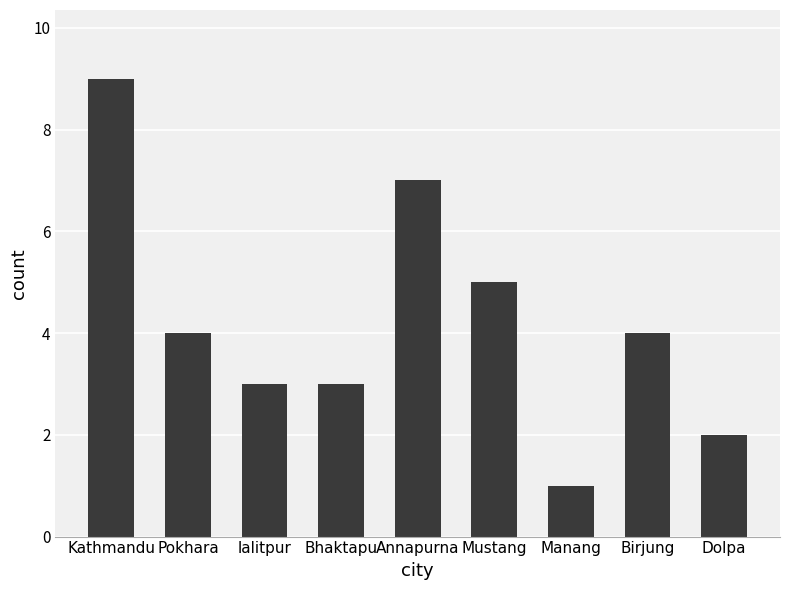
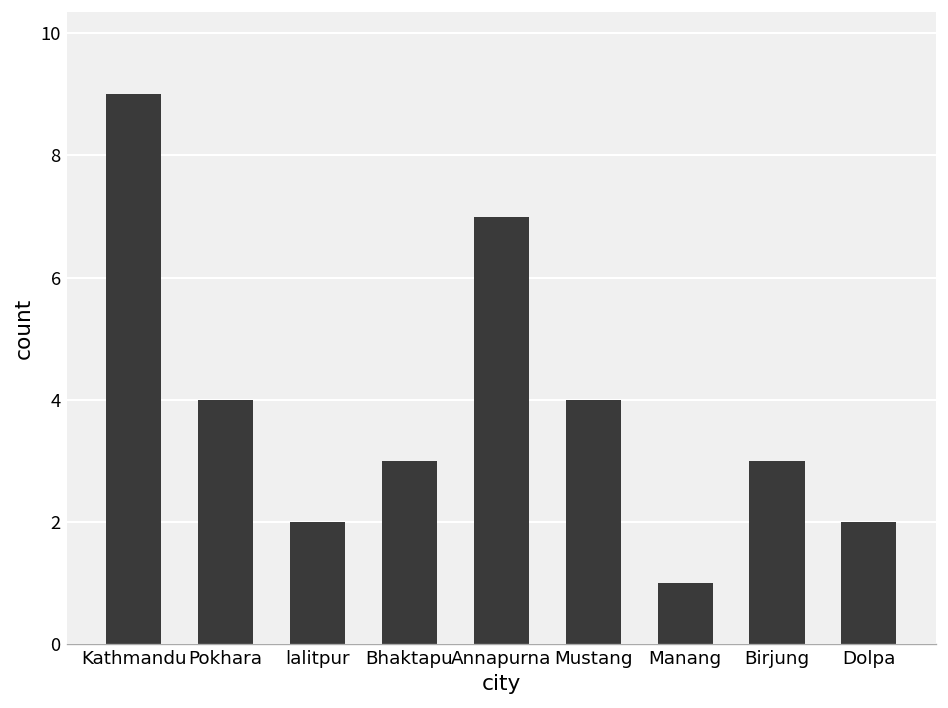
lalitpur: 3 -> 2
Mustang: 5 -> 4
Birjung: 4 -> 3
